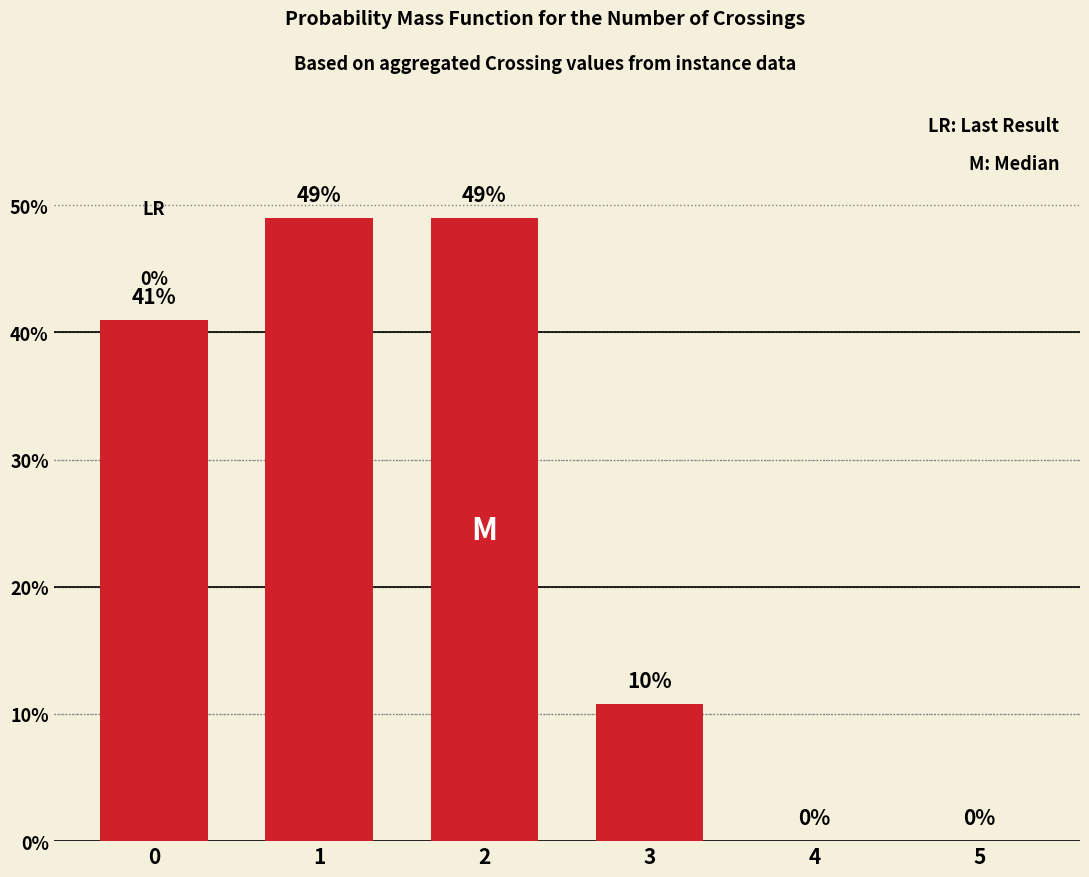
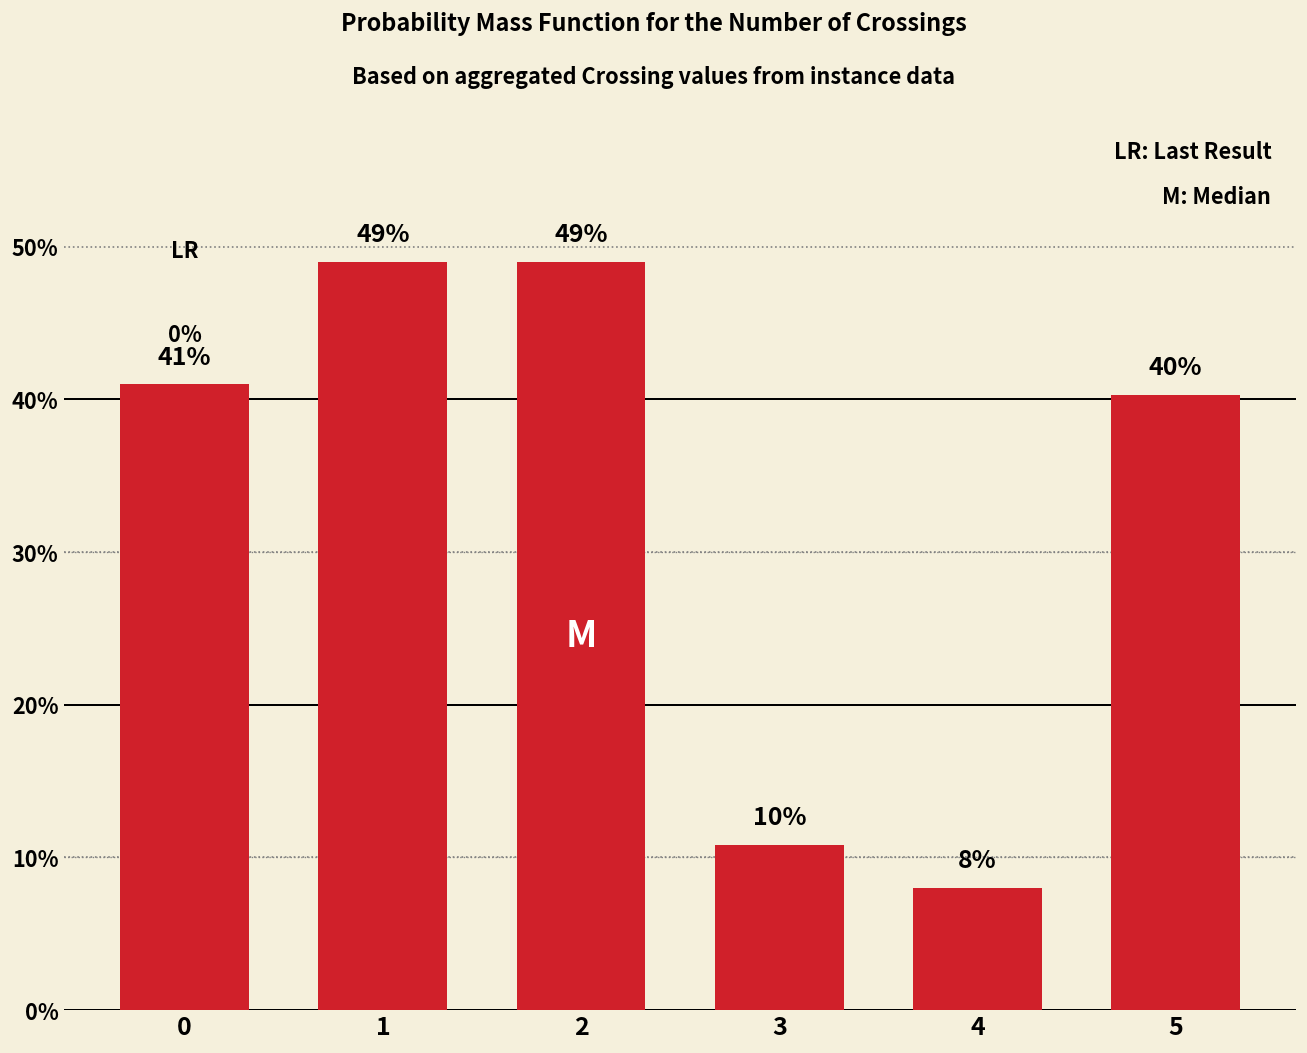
4: 0% -> 8%
5: 0% -> 40%
